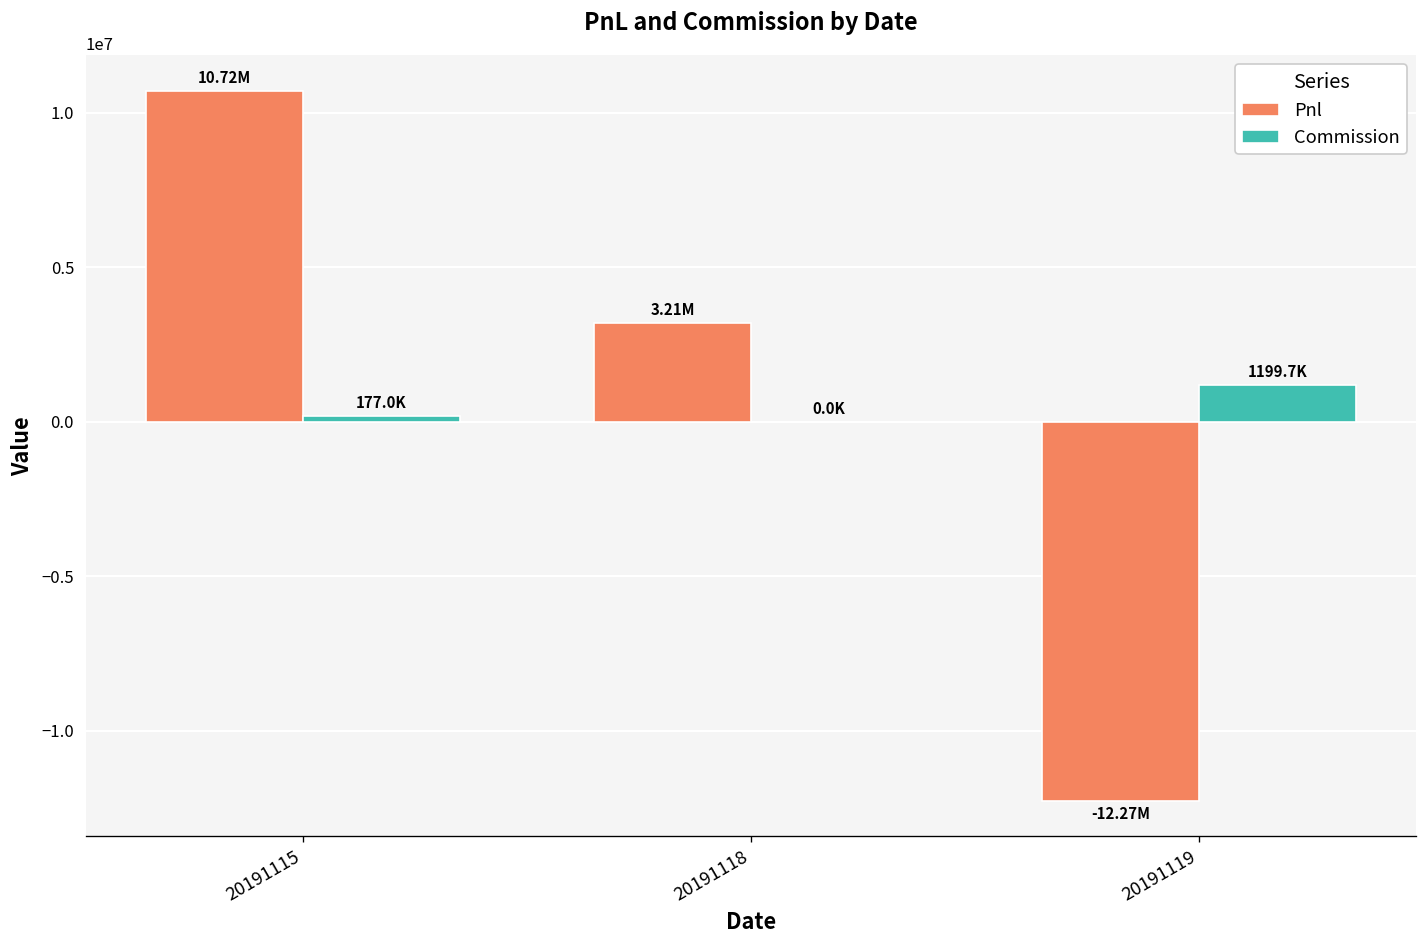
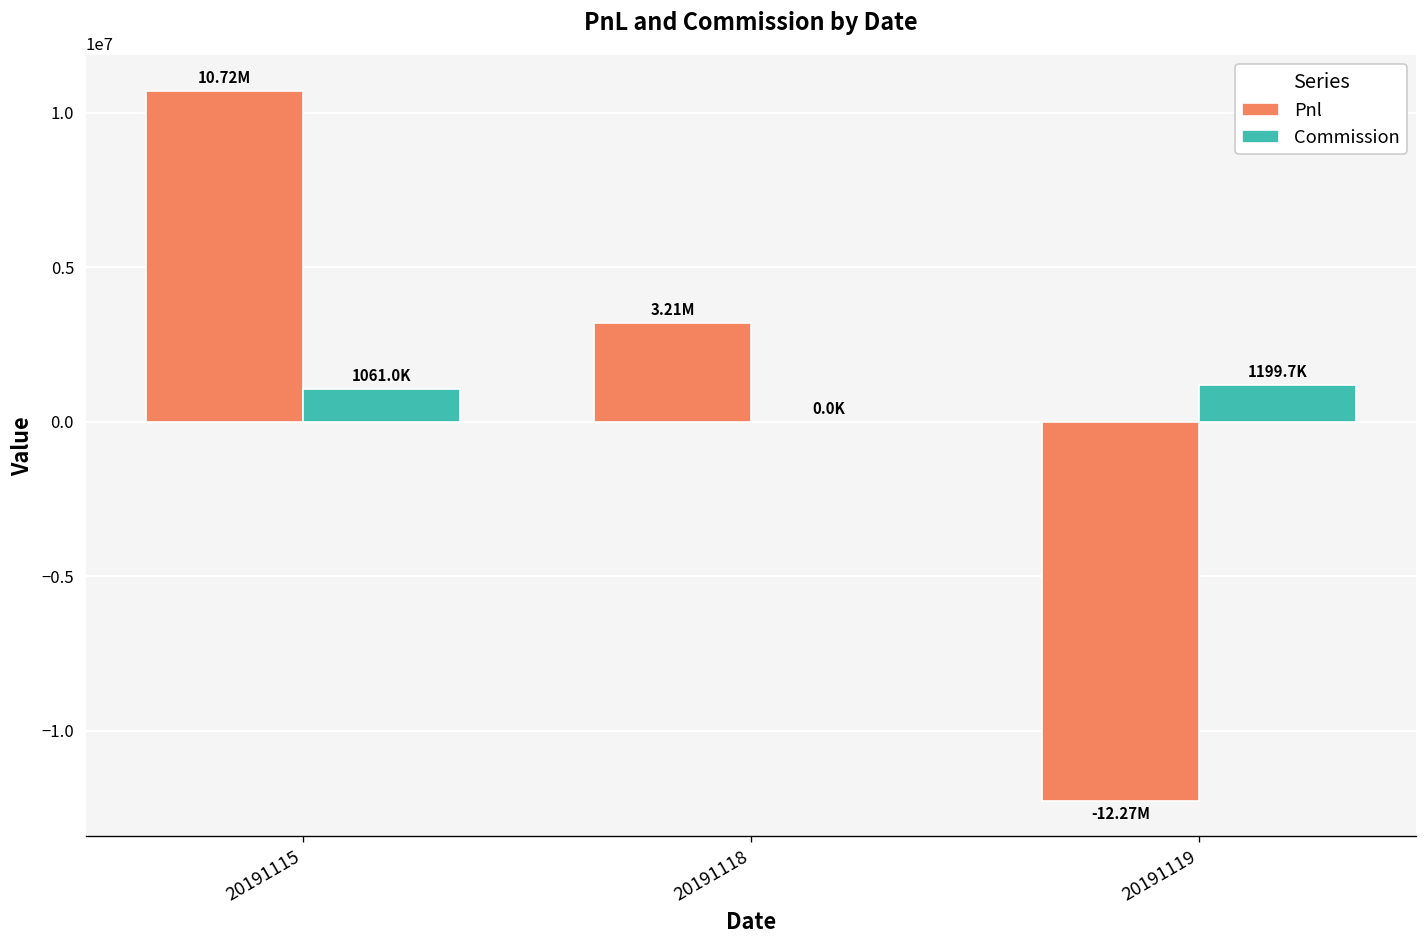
Commission, 20191115: 177.0K -> 1061.0K
